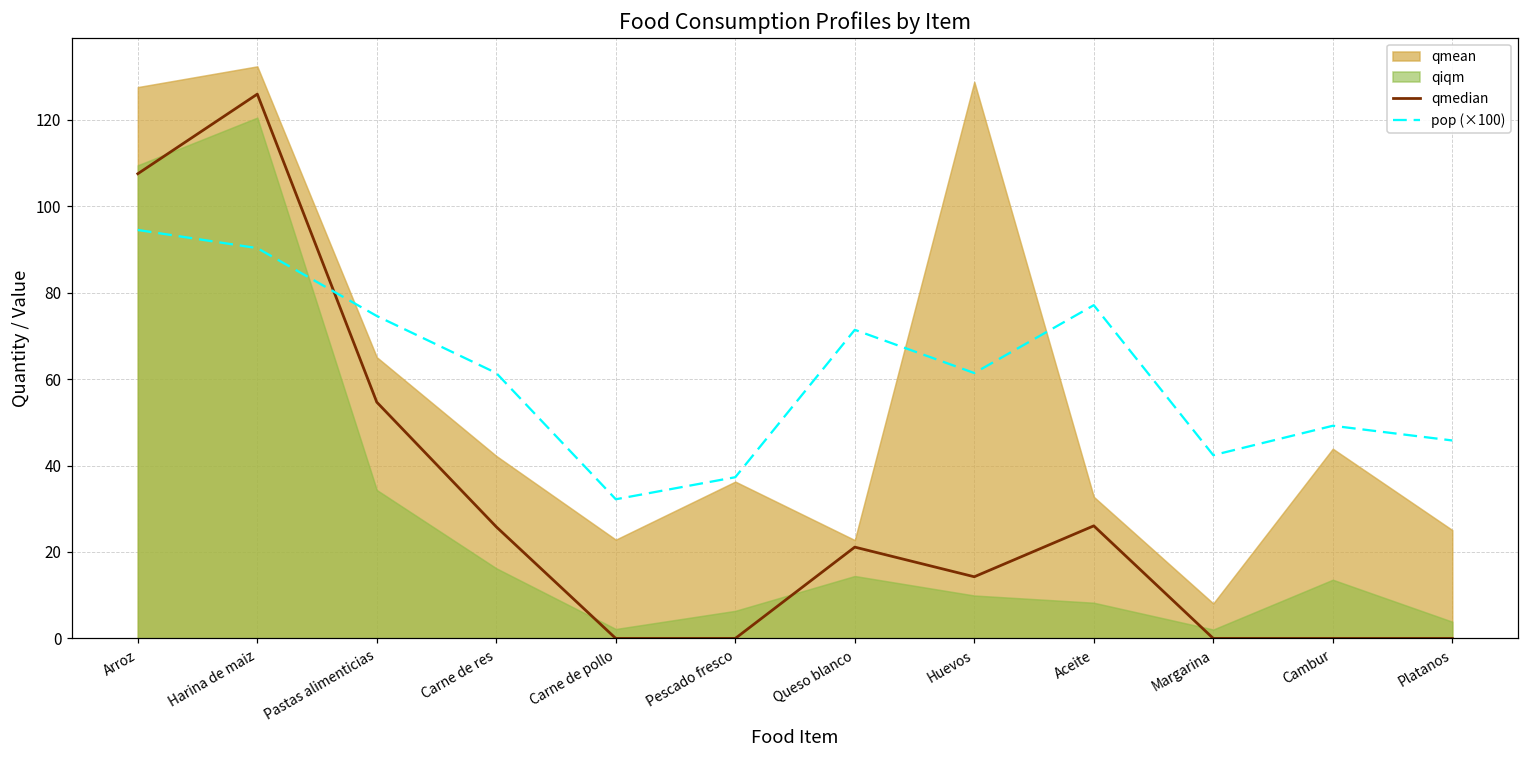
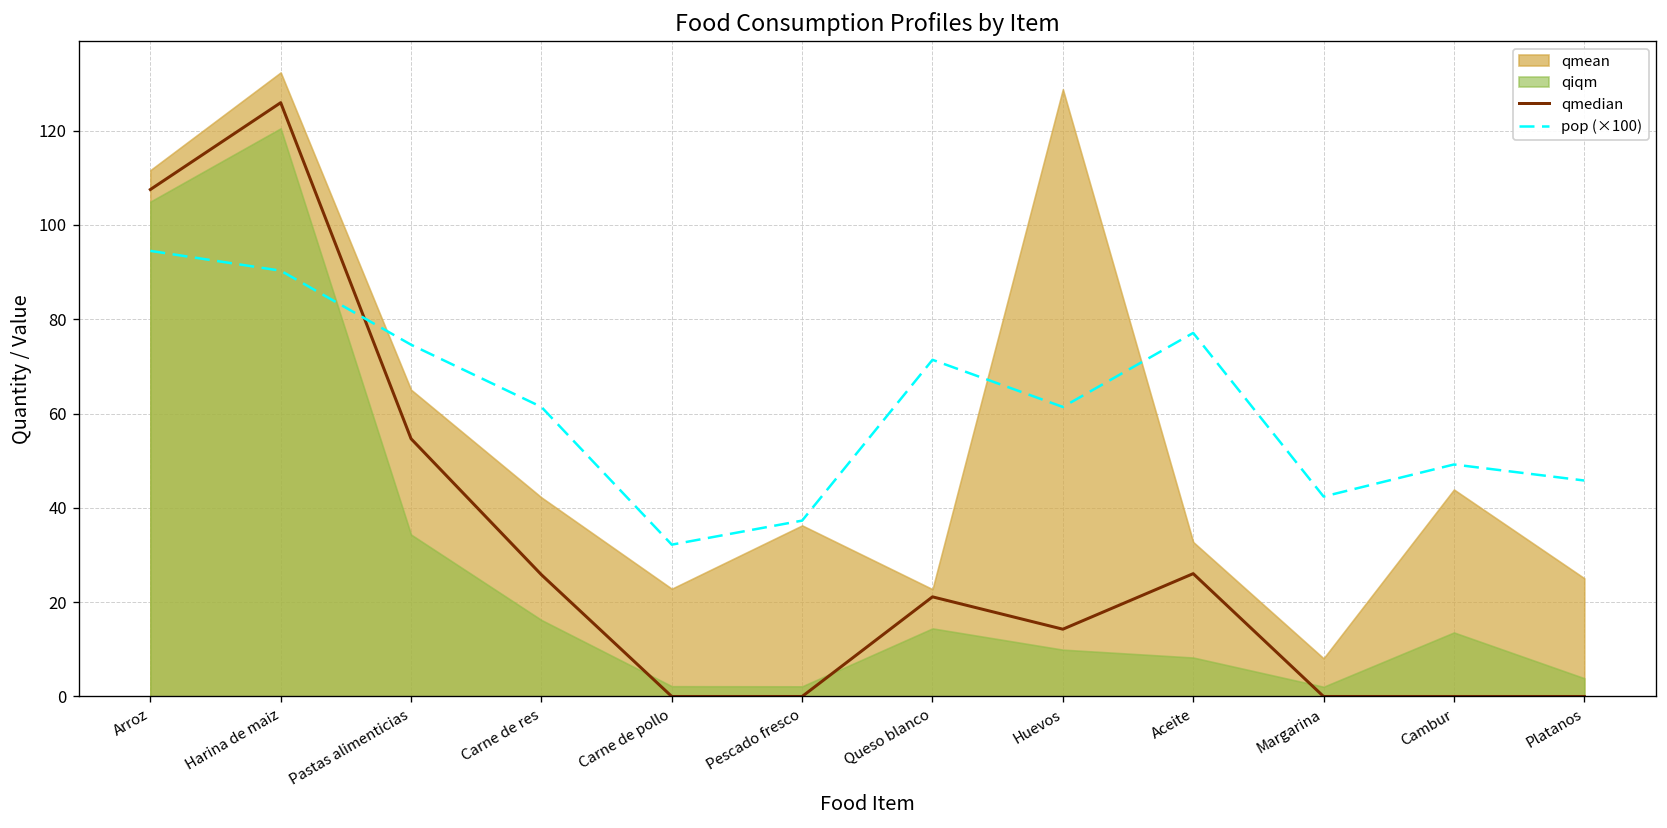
qmean, Arroz: 128 -> 112
qiqm, Arroz: 109 -> 105
qiqm, Pescado fresco: 6 -> 2
